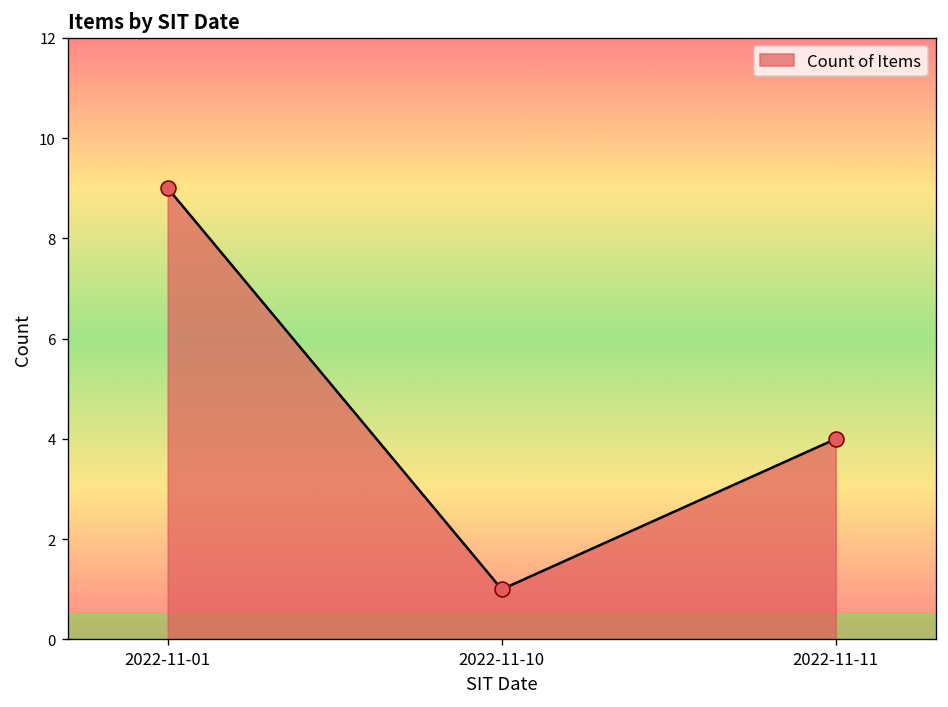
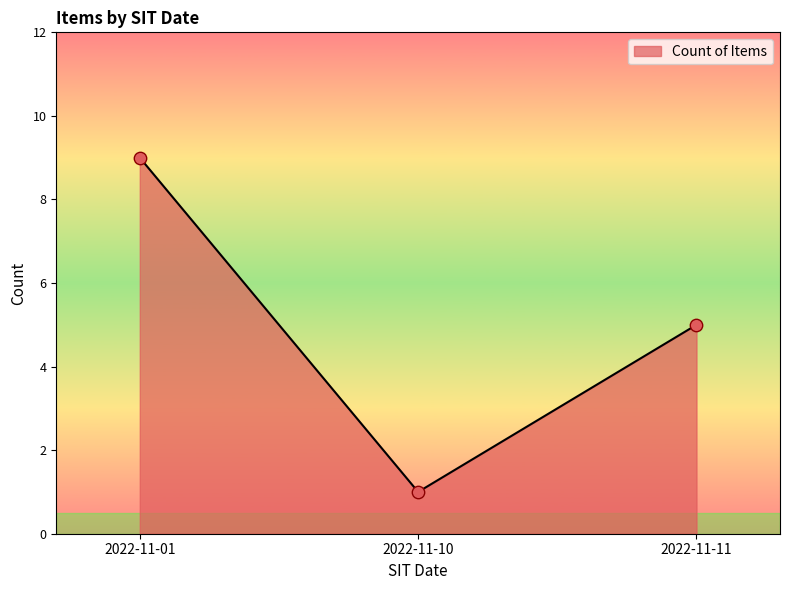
2022-11-11: 4 -> 5
